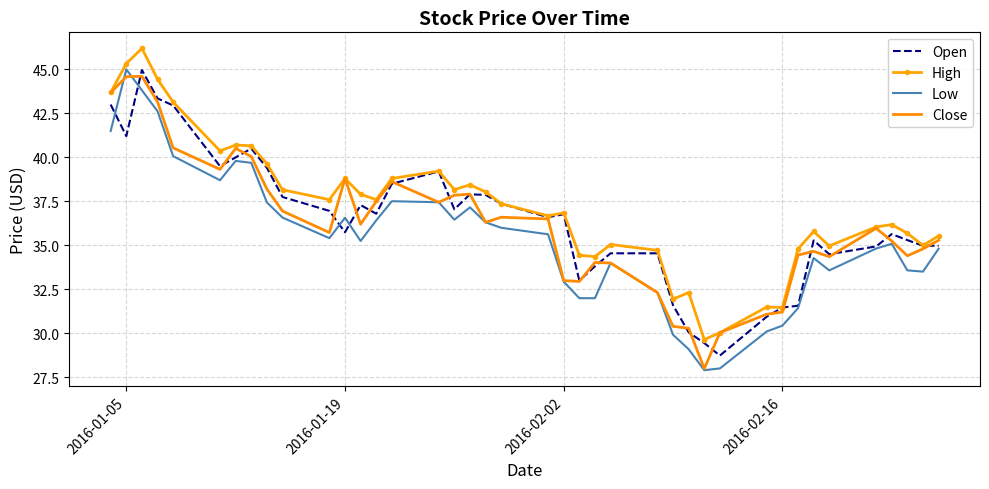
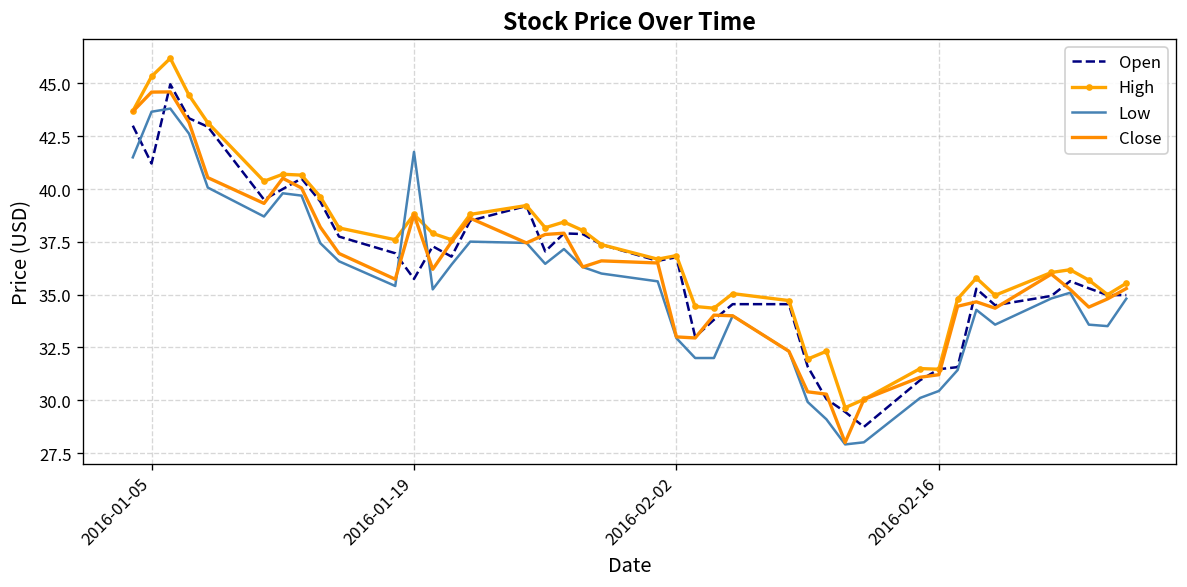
Low, 2016-01-05: 45.0 -> 43.7
Low, 2016-01-19: 36.6 -> 41.8
